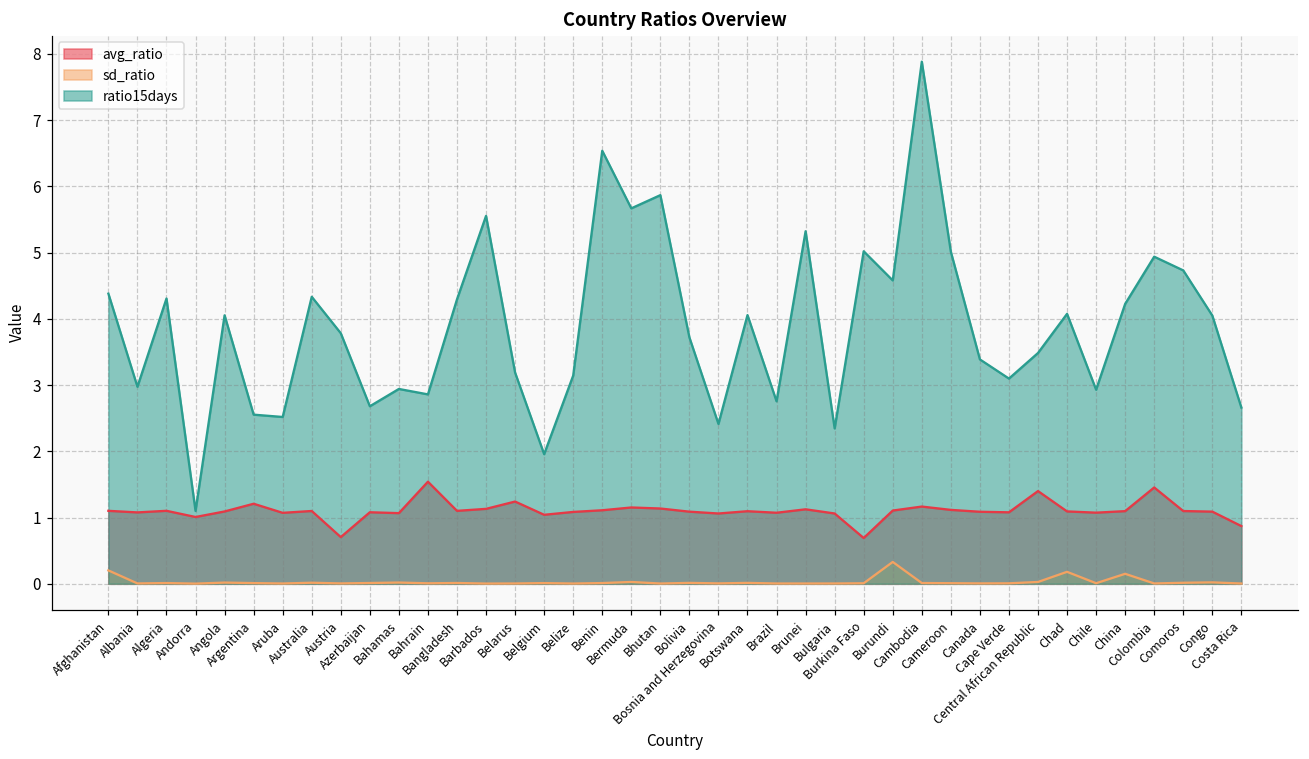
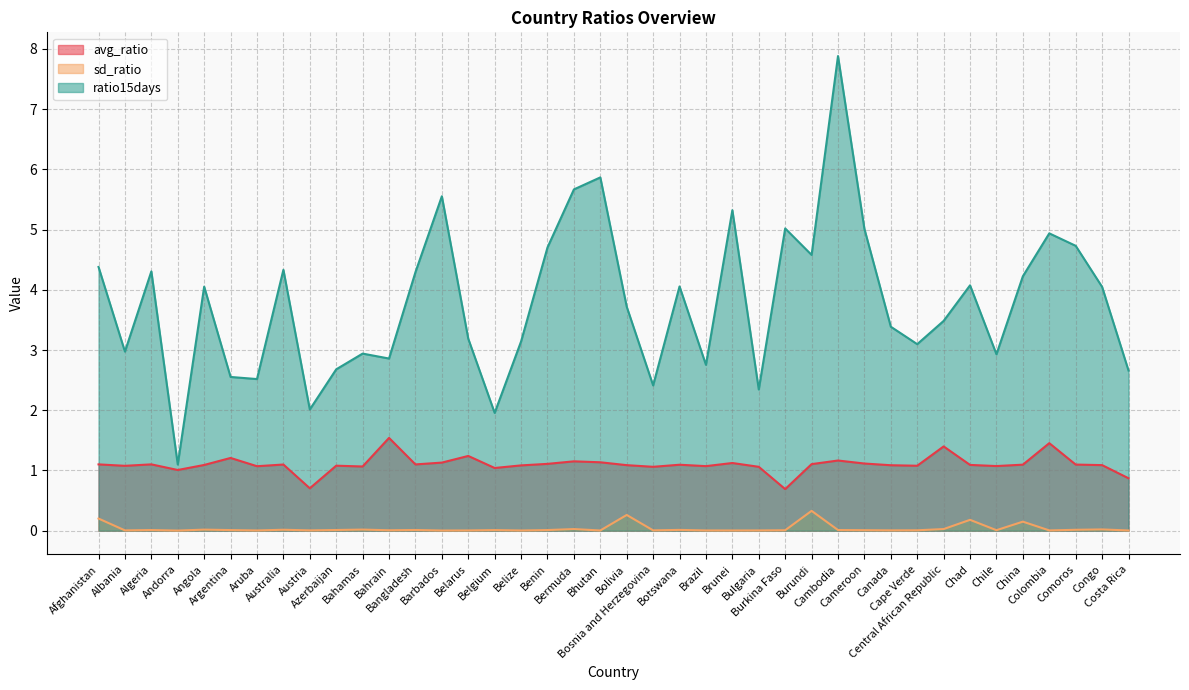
ratio15days, Austria: 3.8 -> 2.0
ratio15days, Benin: 6.5 -> 4.7
sd_ratio, Bolivia: 0.0 -> 0.3
